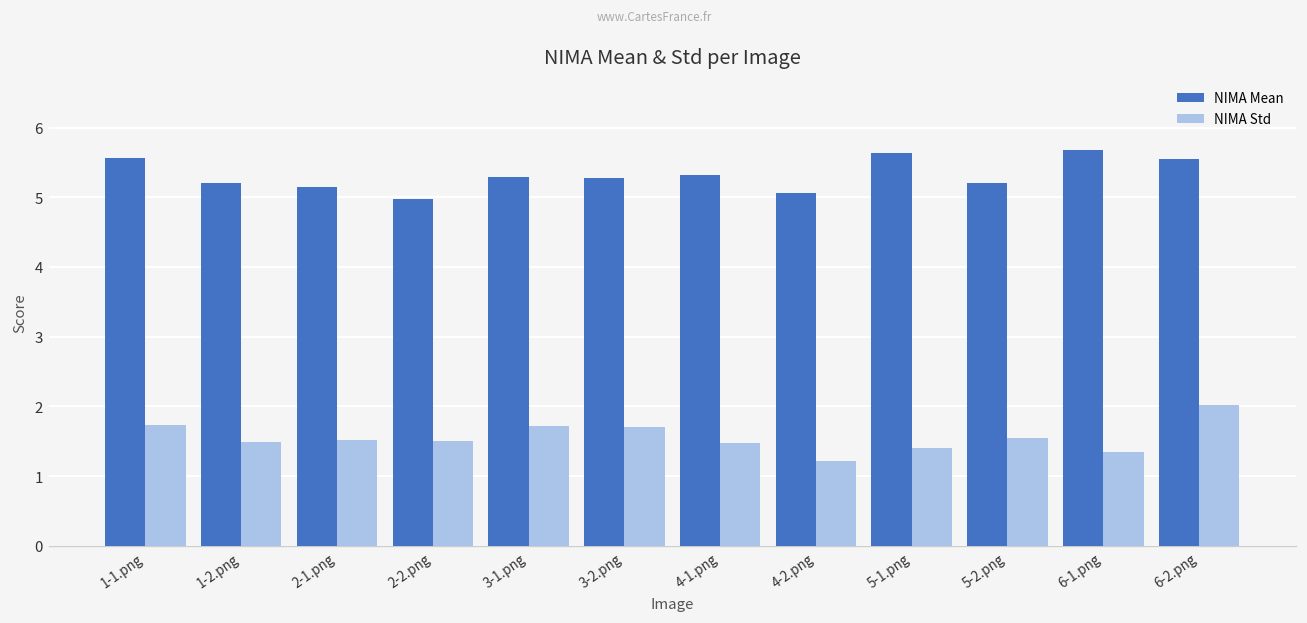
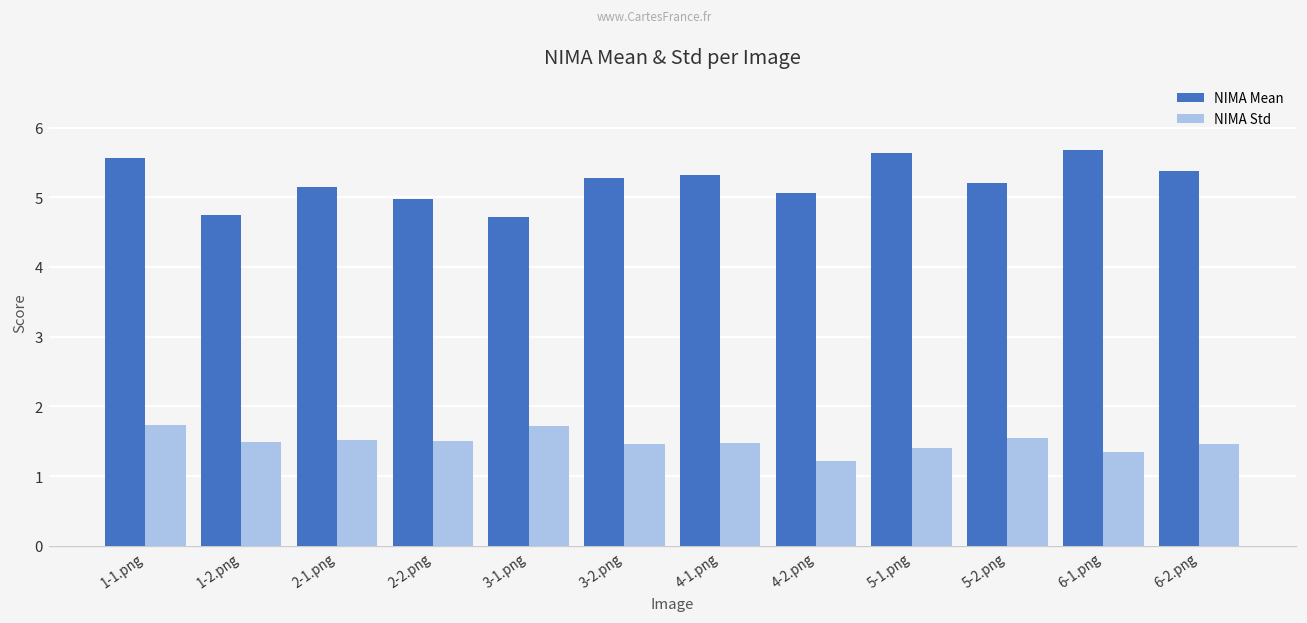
NIMA Mean, 1-2.png: 5.2 -> 4.7
NIMA Mean, 3-1.png: 5.3 -> 4.7
NIMA Std, 3-2.png: 1.7 -> 1.5
NIMA Mean, 6-2.png: 5.6 -> 5.4
NIMA Std, 6-2.png: 2.0 -> 1.5
